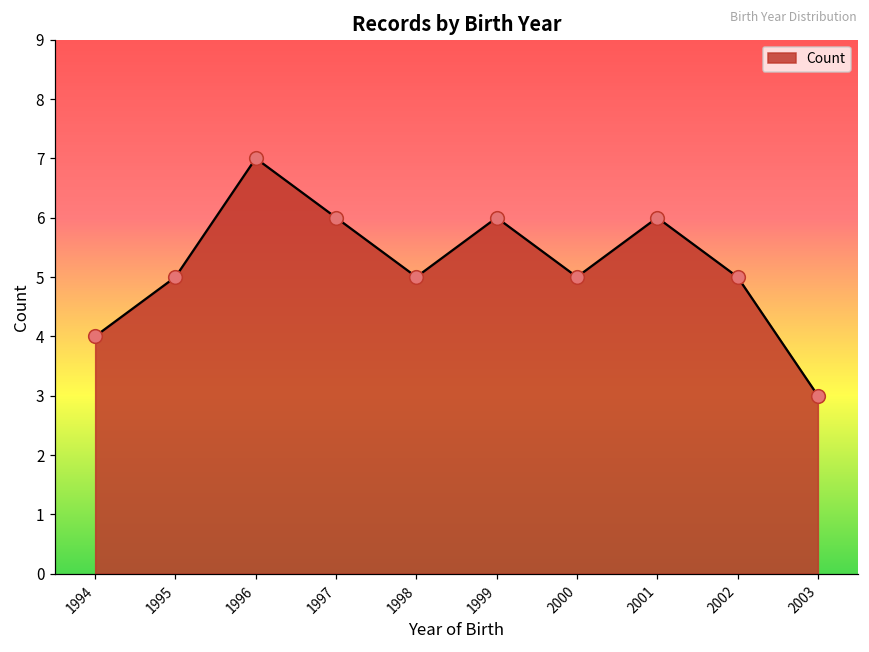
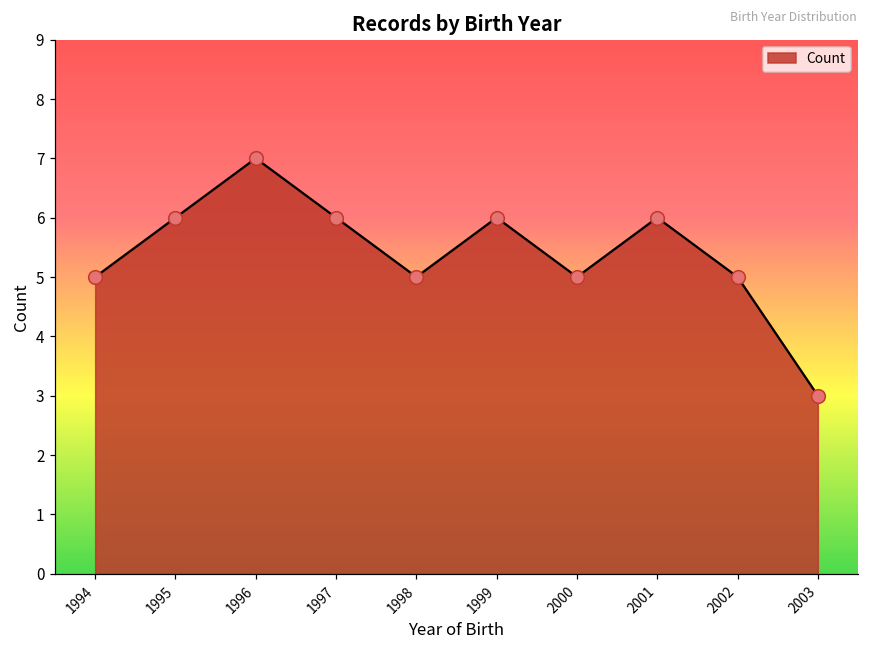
1994: 4 -> 5
1995: 5 -> 6
